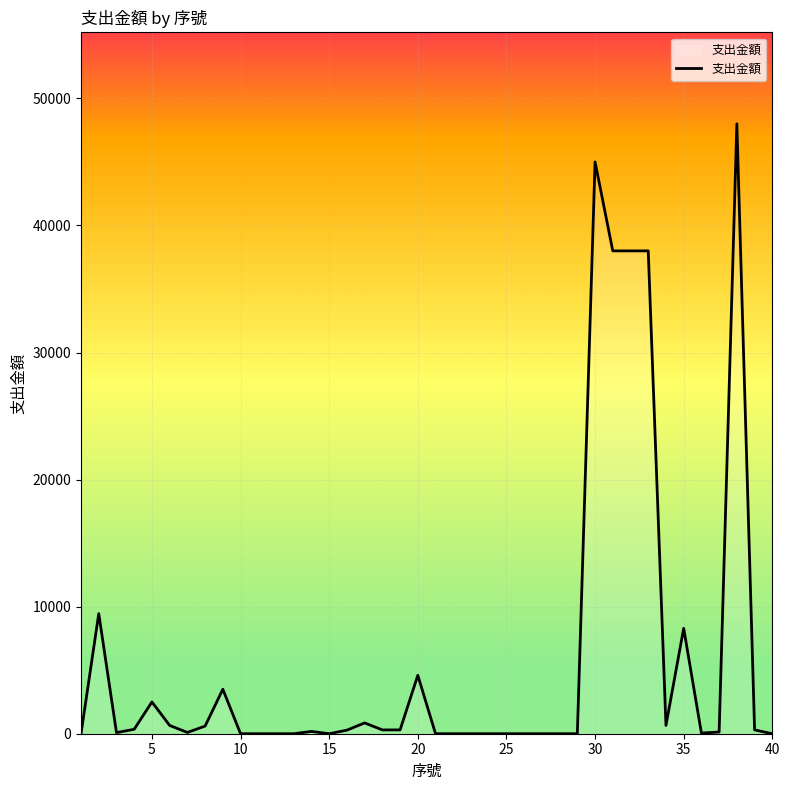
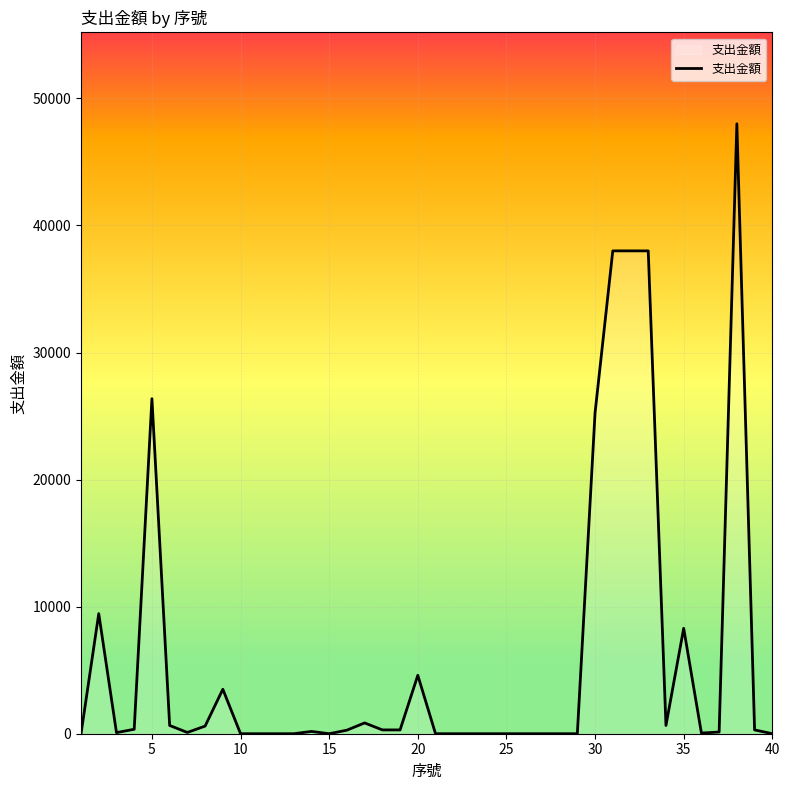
5: 2500 -> 26400
30: 45000 -> 25300
